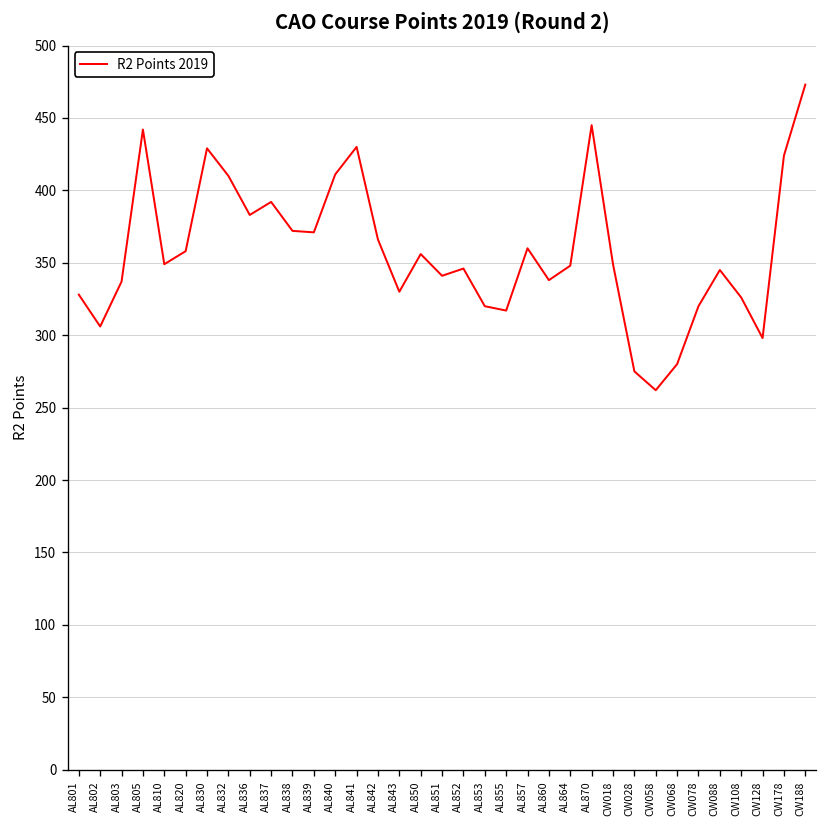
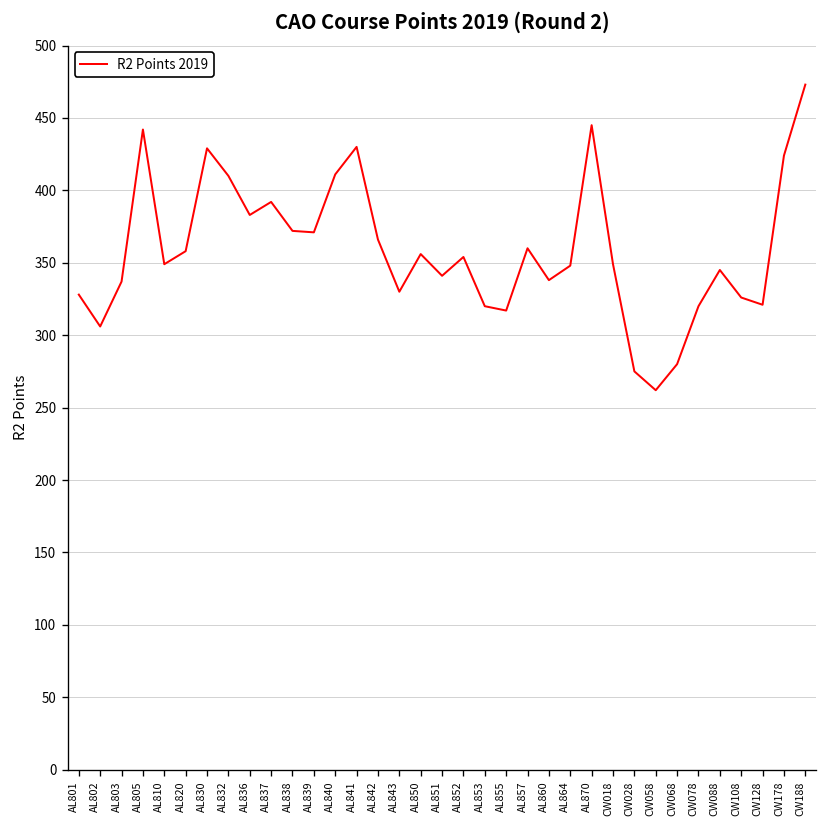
AL852: 346 -> 354
CW128: 298 -> 321
